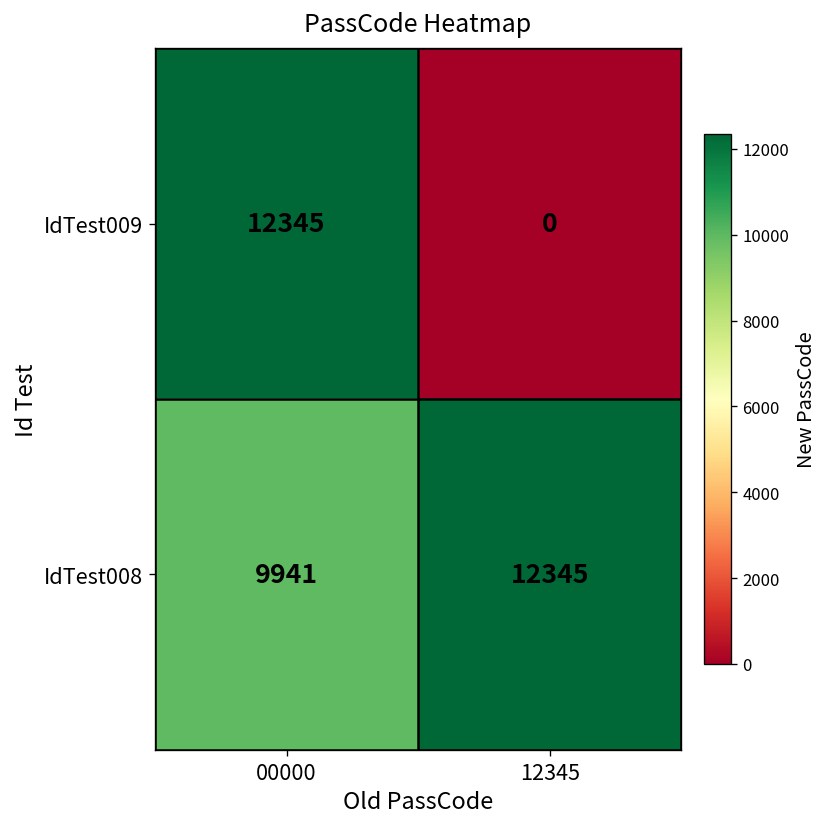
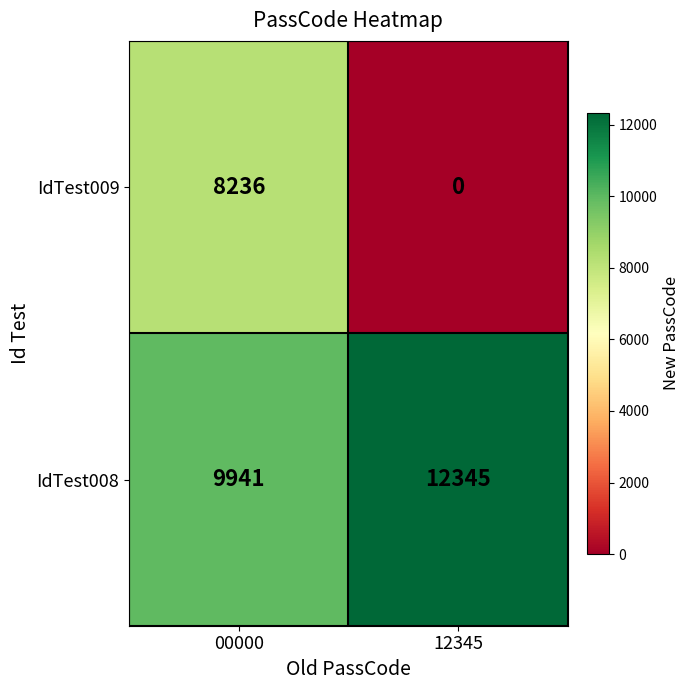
IdTest009, 00000: 12345 -> 8236
